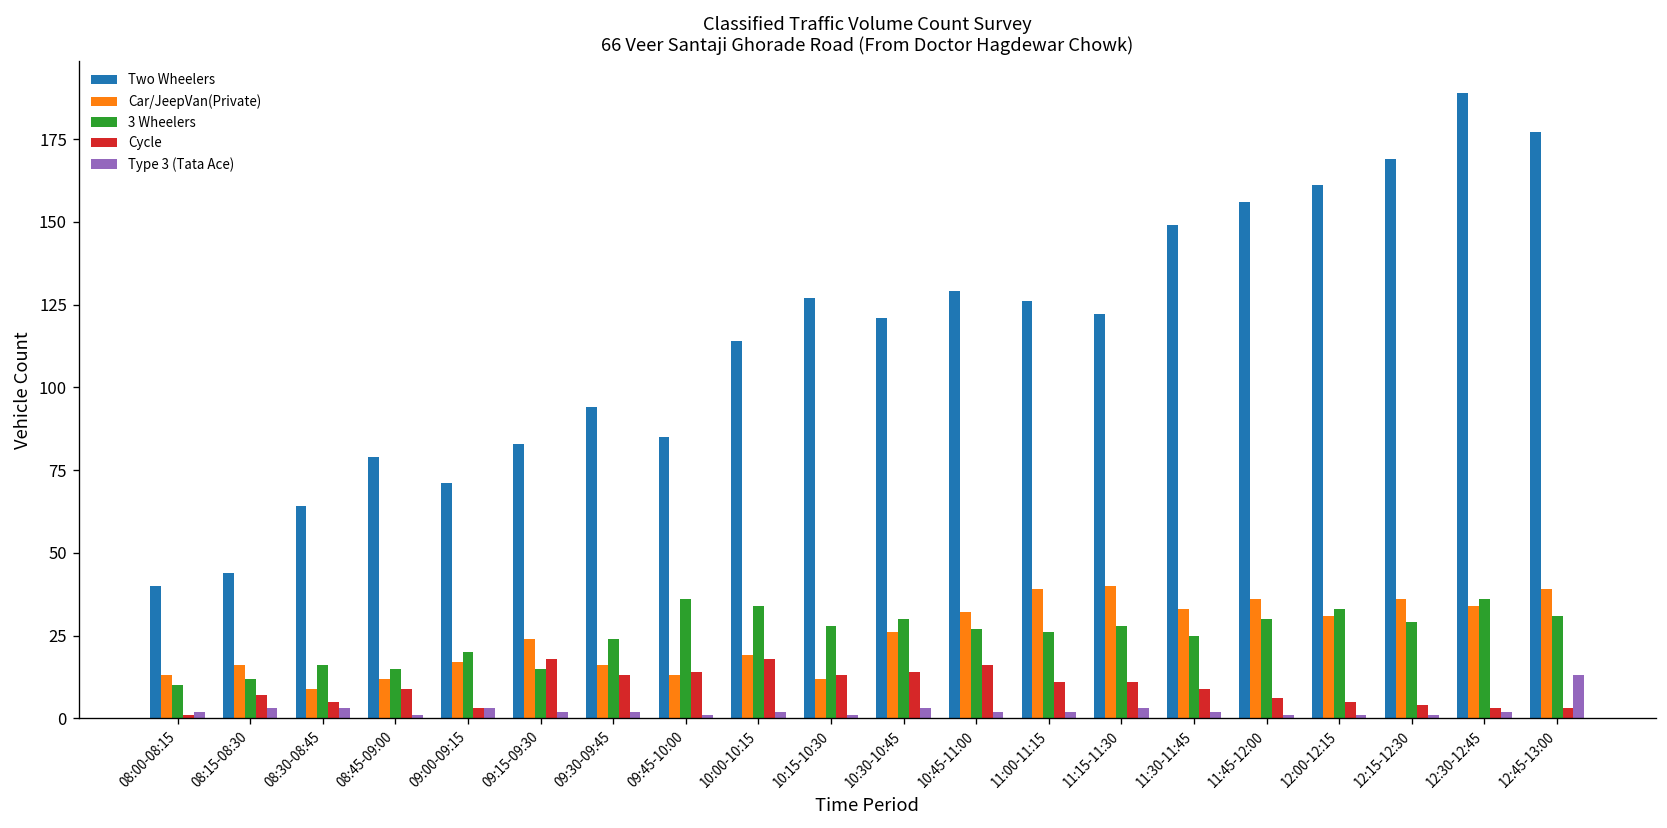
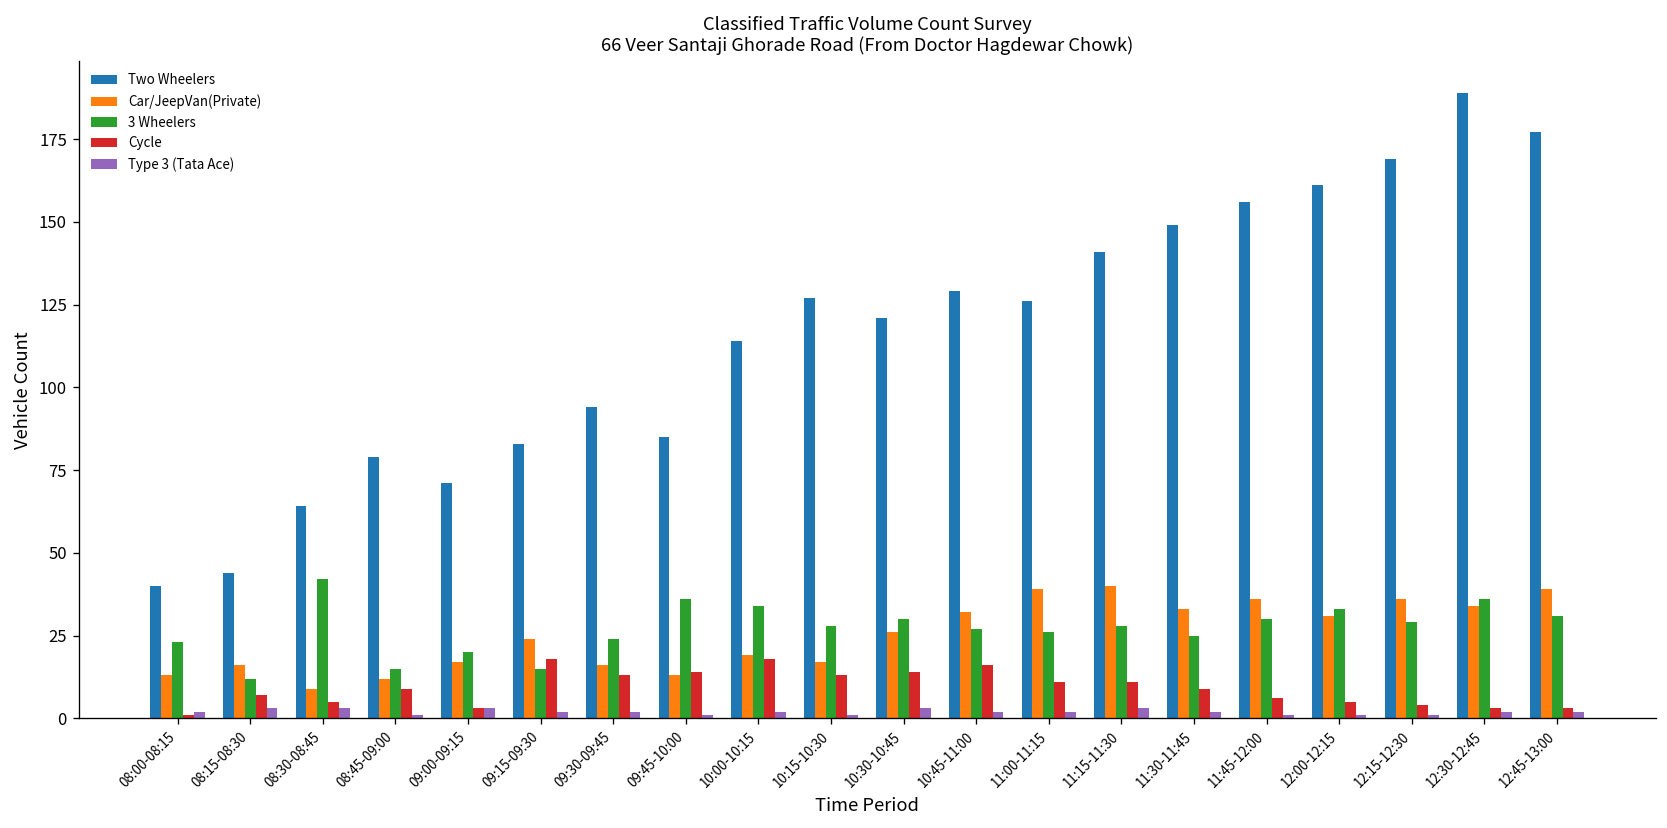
3 Wheelers, 08:00-08:15: 10 -> 23
3 Wheelers, 08:30-08:45: 16 -> 42
Car/JeepVan(Private), 10:15-10:30: 12 -> 17
Two Wheelers, 11:15-11:30: 122 -> 141
Type 3 (Tata Ace), 12:45-13:00: 13 -> 2
